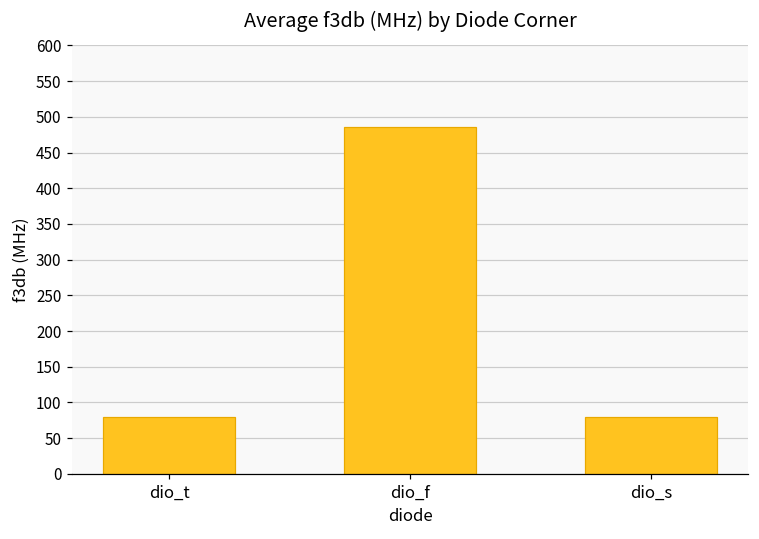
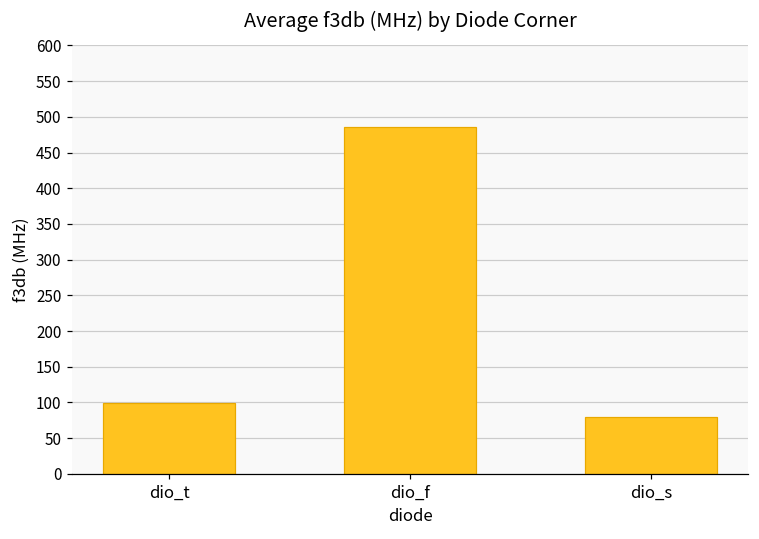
dio_t: 80 -> 100
